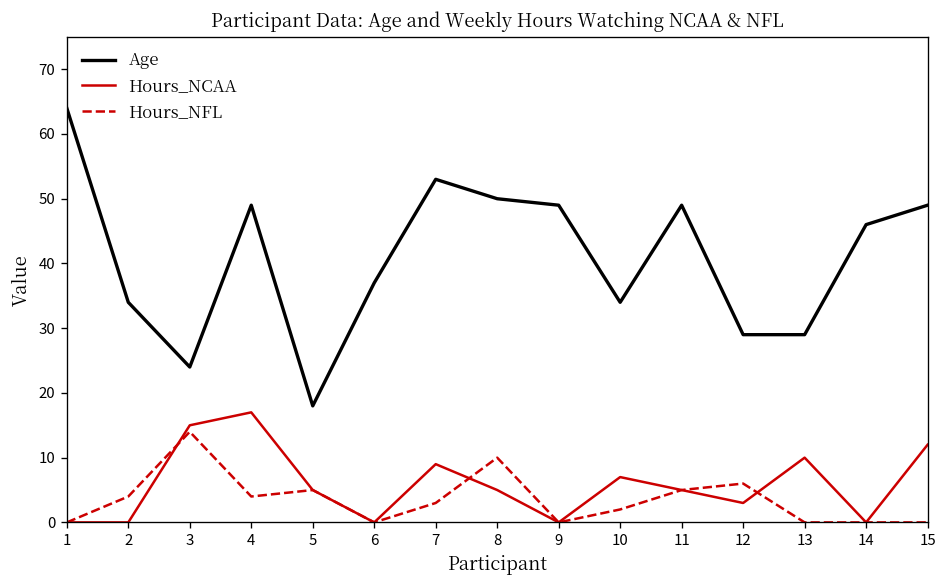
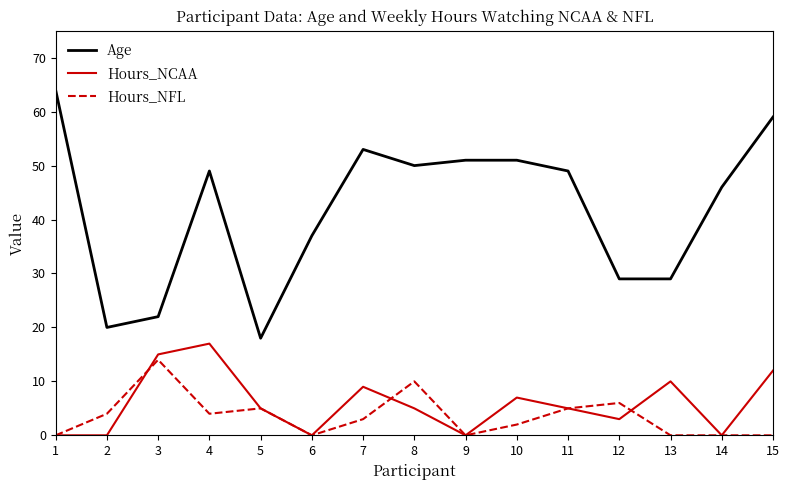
Age, 2: 34 -> 20
Age, 3: 24 -> 22
Age, 9: 49 -> 51
Age, 10: 34 -> 51
Age, 15: 49 -> 59
